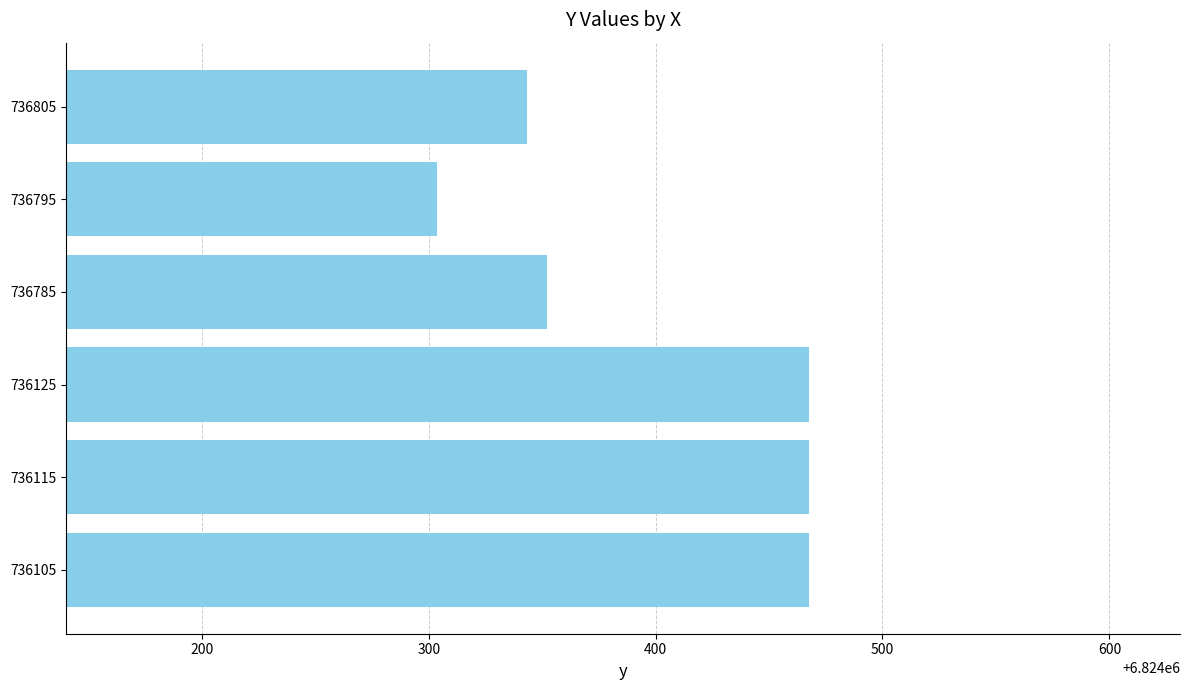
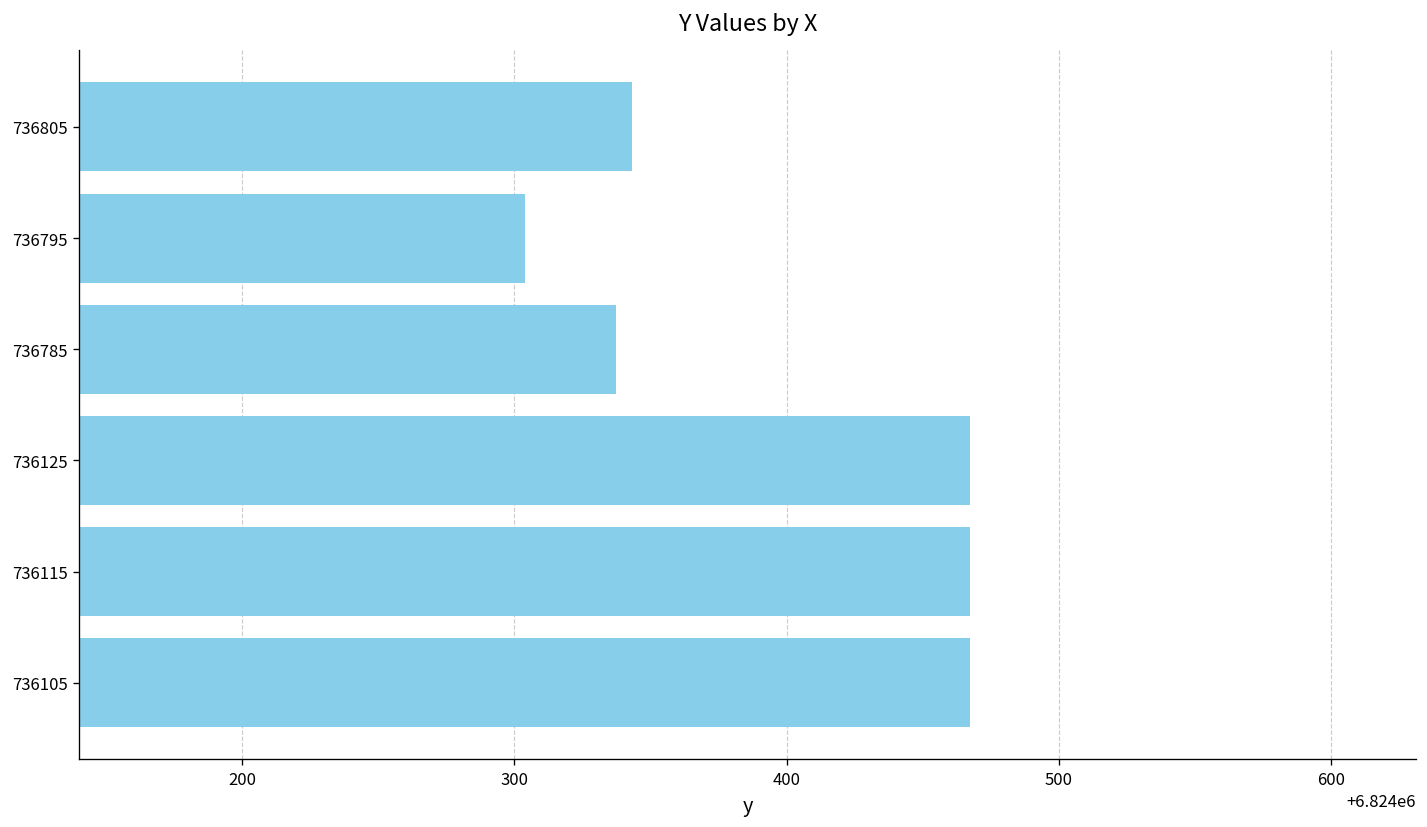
736785: 6824352 -> 6824337
